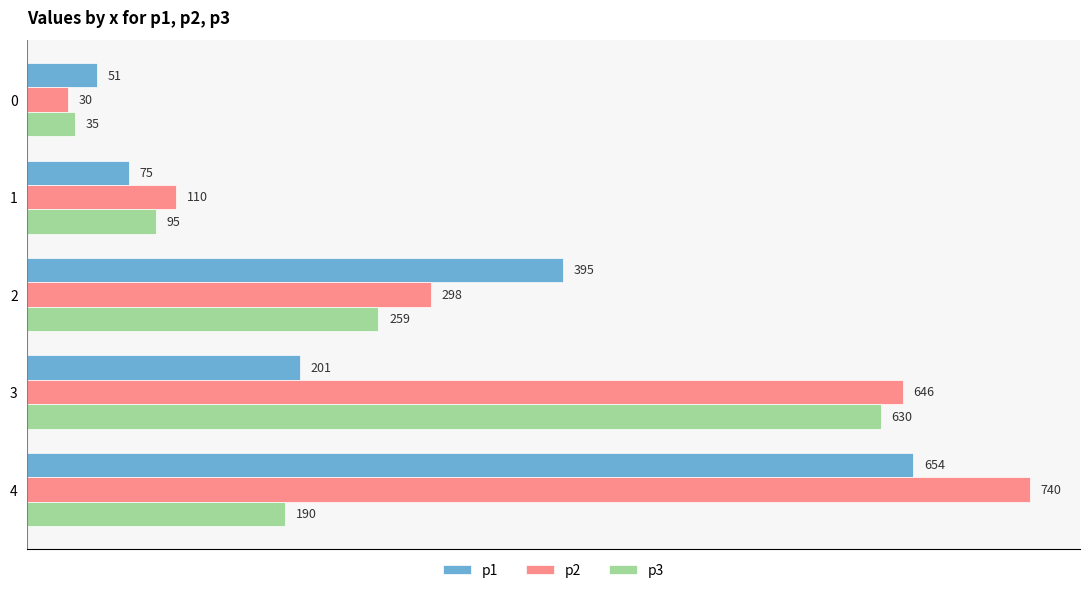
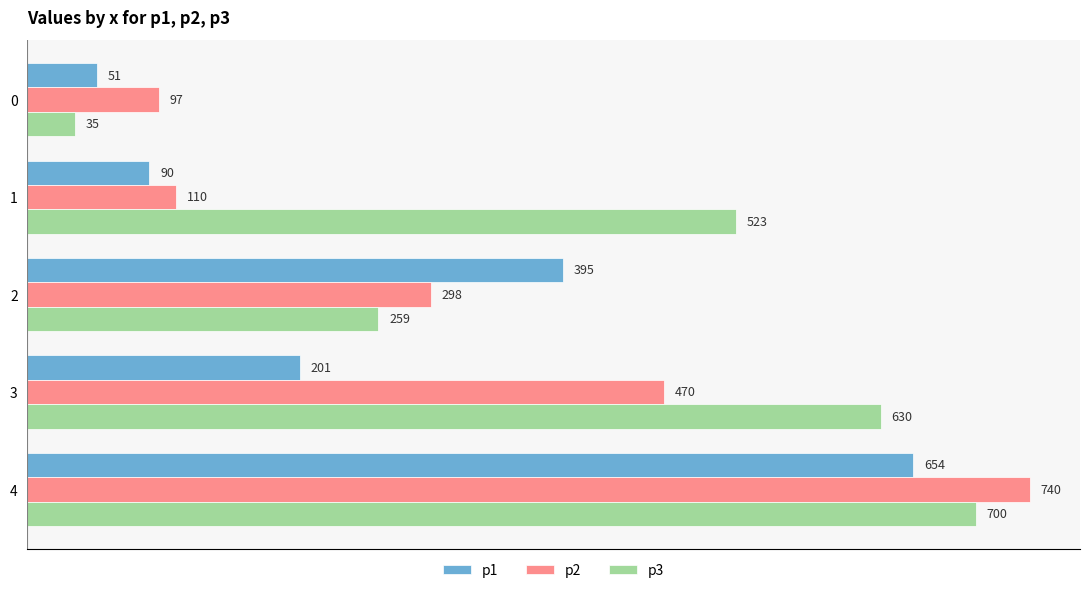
p2, 0: 30 -> 97
p1, 1: 75 -> 90
p3, 1: 95 -> 523
p2, 3: 646 -> 470
p3, 4: 190 -> 700
